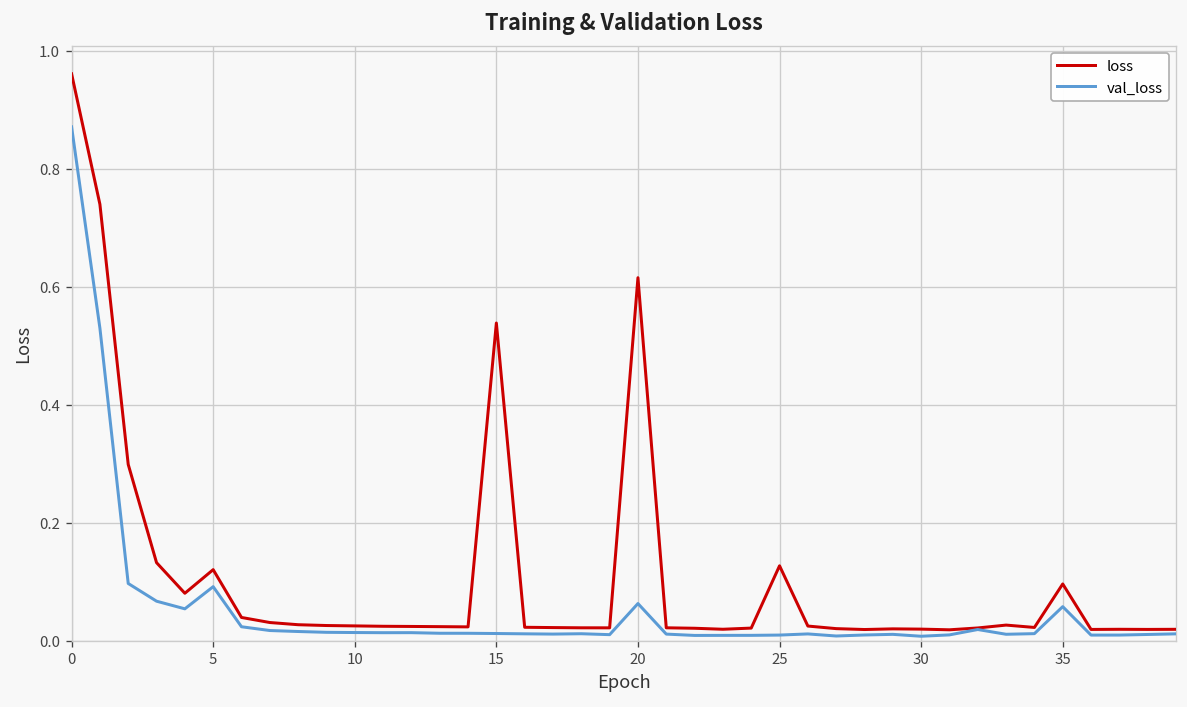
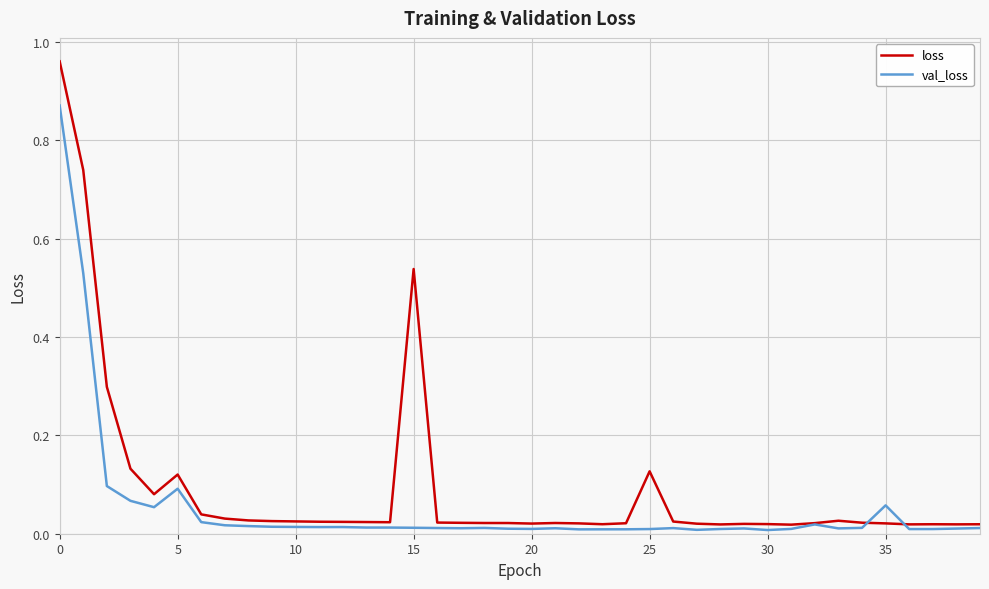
loss, 20: 0.62 -> 0.02
val_loss, 20: 0.06 -> 0.01
loss, 35: 0.10 -> 0.02
